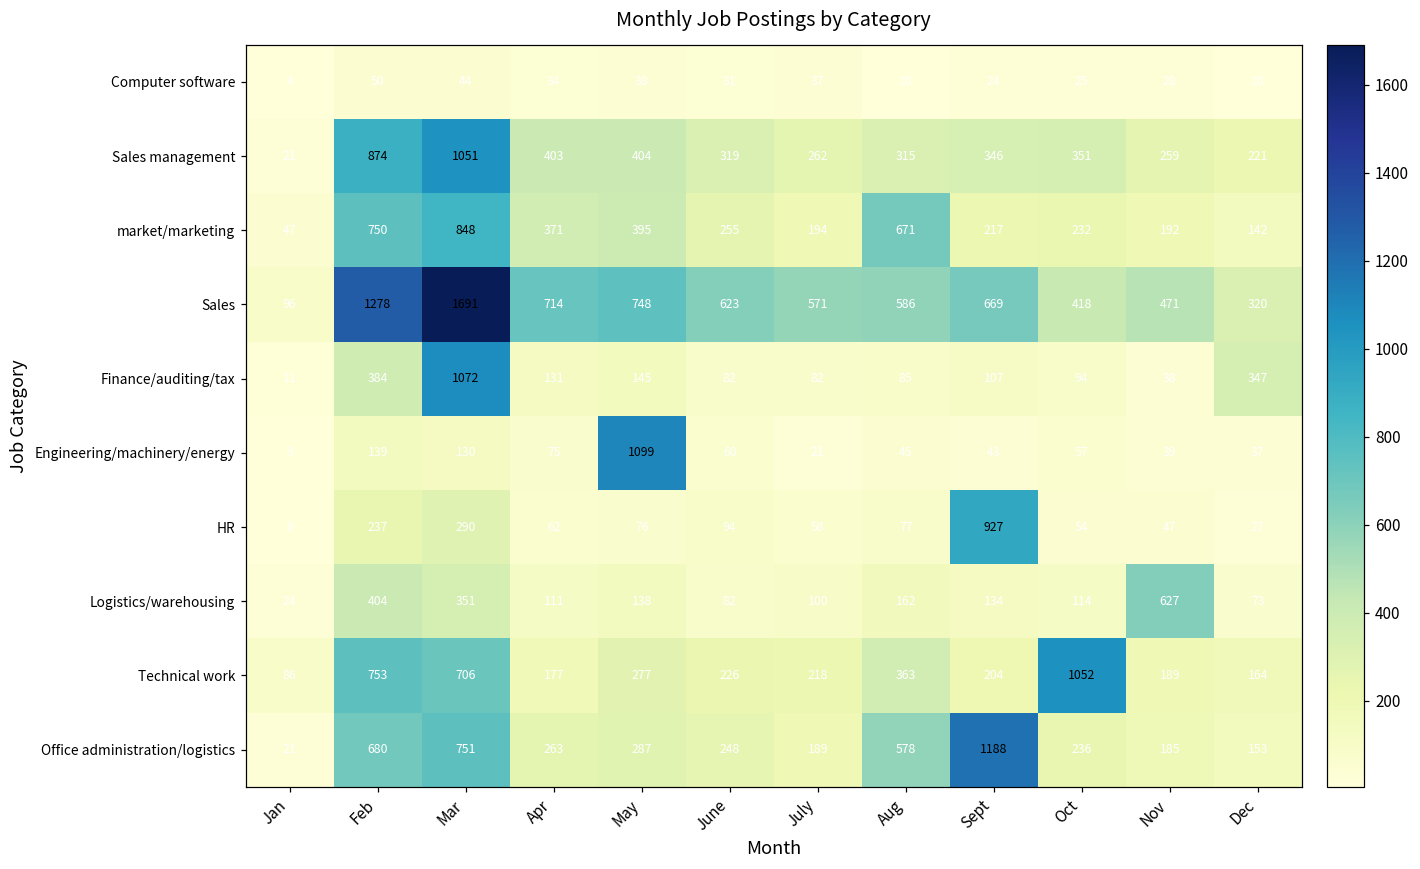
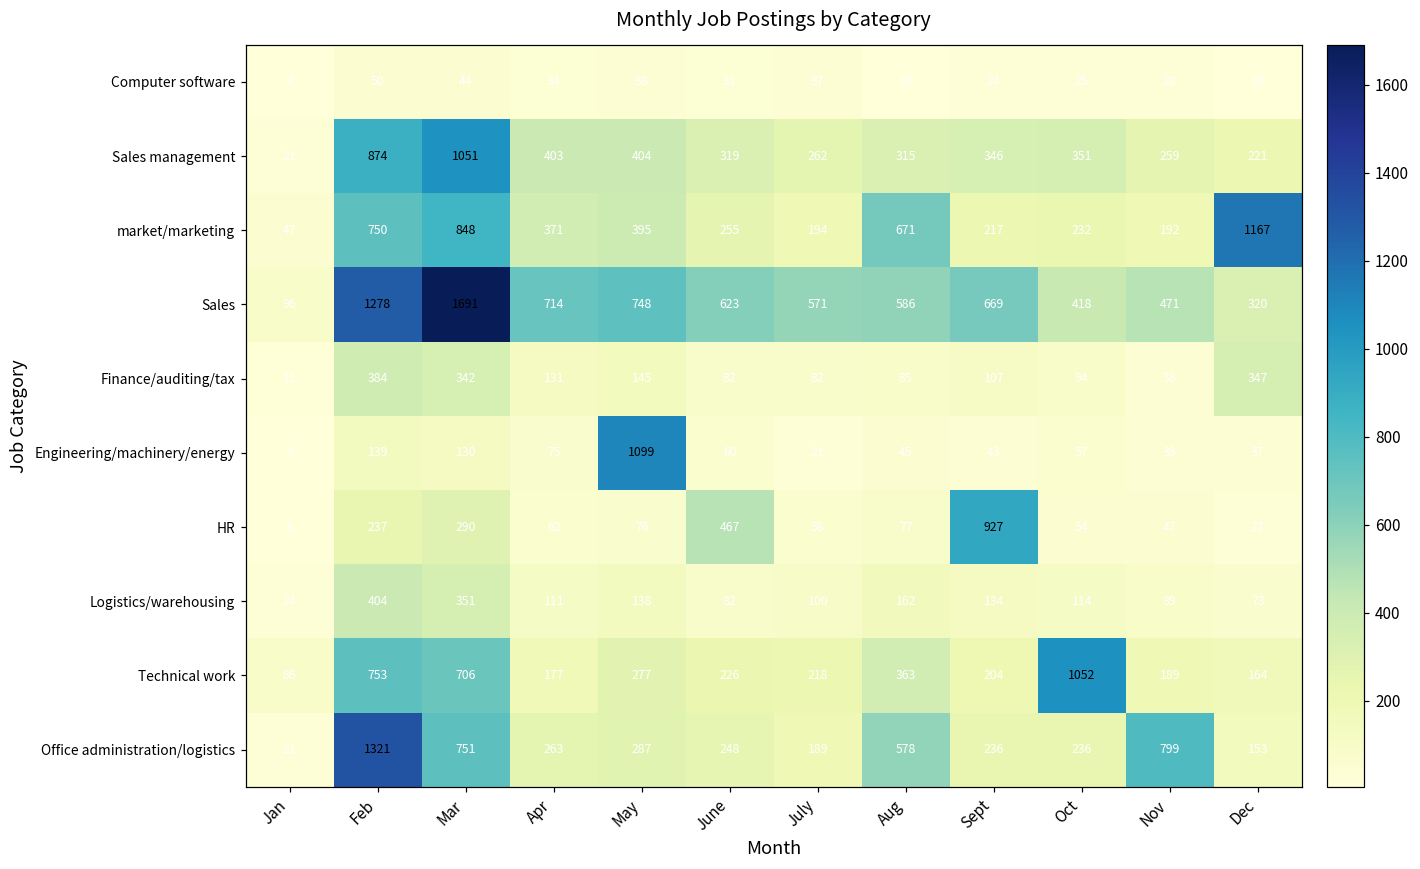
market/marketing, Dec: 142 -> 1167
Finance/auditing/tax, Mar: 1072 -> 342
HR, June: 94 -> 467
Logistics/warehousing, Nov: 627 -> 89
Office administration/logistics, Feb: 680 -> 1321
Office administration/logistics, Sept: 1188 -> 236
Office administration/logistics, Nov: 185 -> 799
